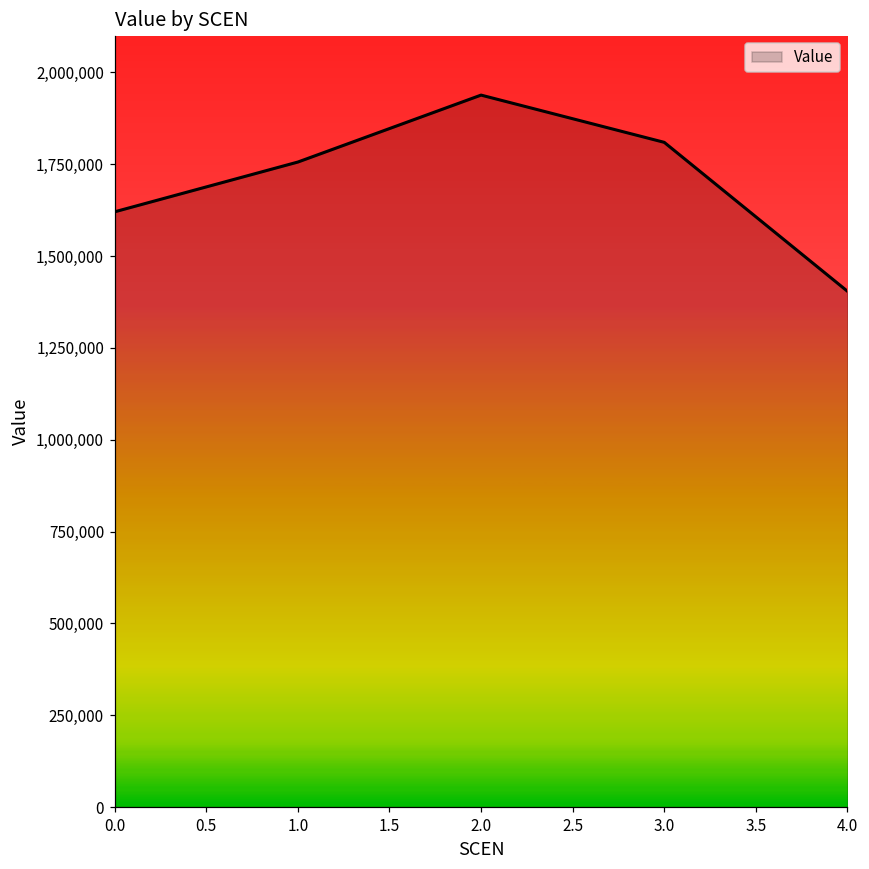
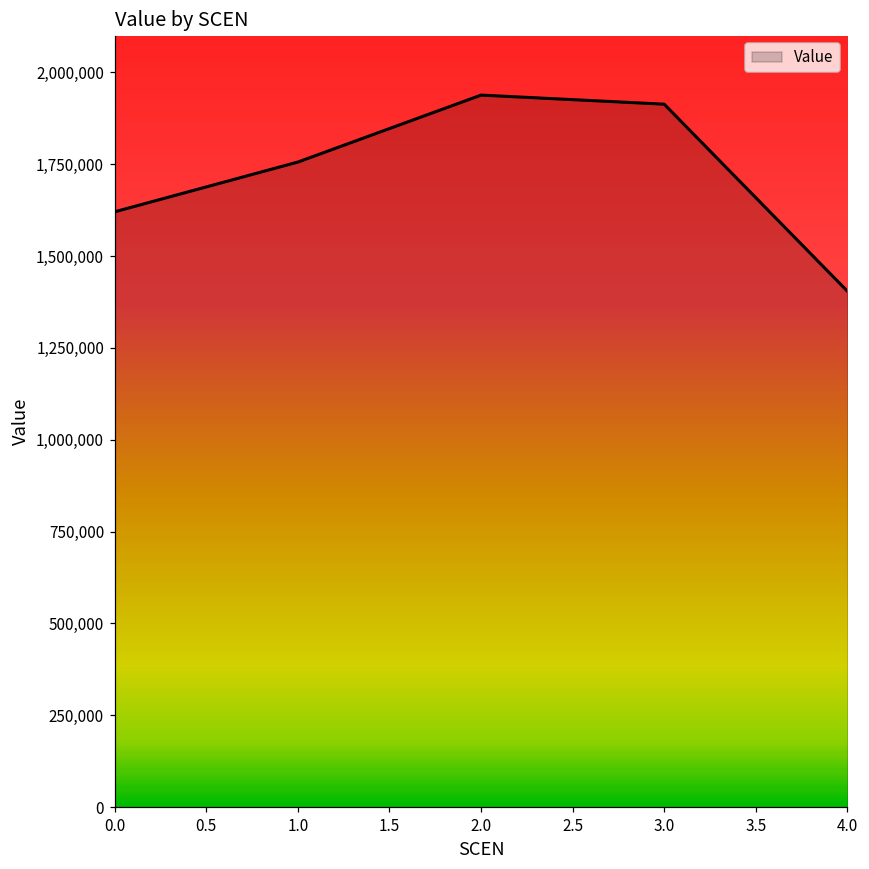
3.0: 1,810,000 -> 1,910,000
